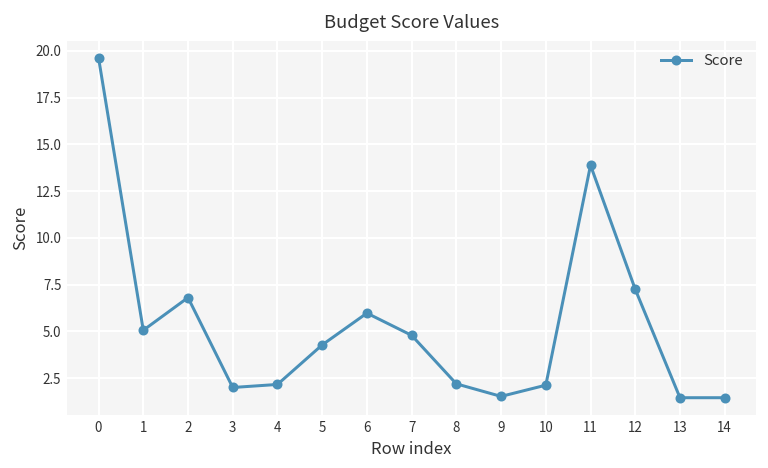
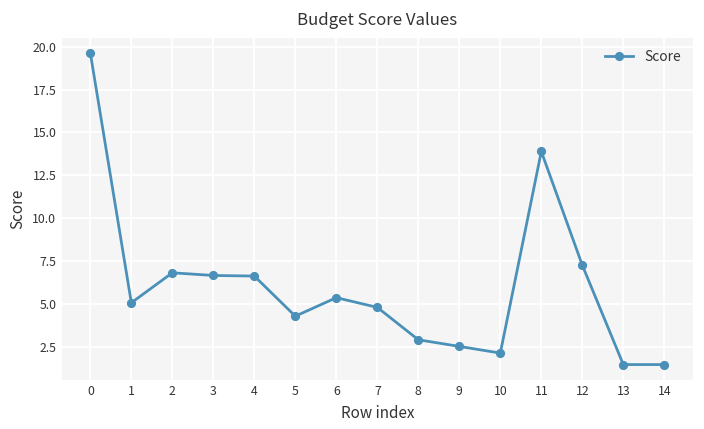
3: 2.0 -> 6.6
4: 2.2 -> 6.6
6: 6.0 -> 5.4
8: 2.2 -> 2.9
9: 1.5 -> 2.5
